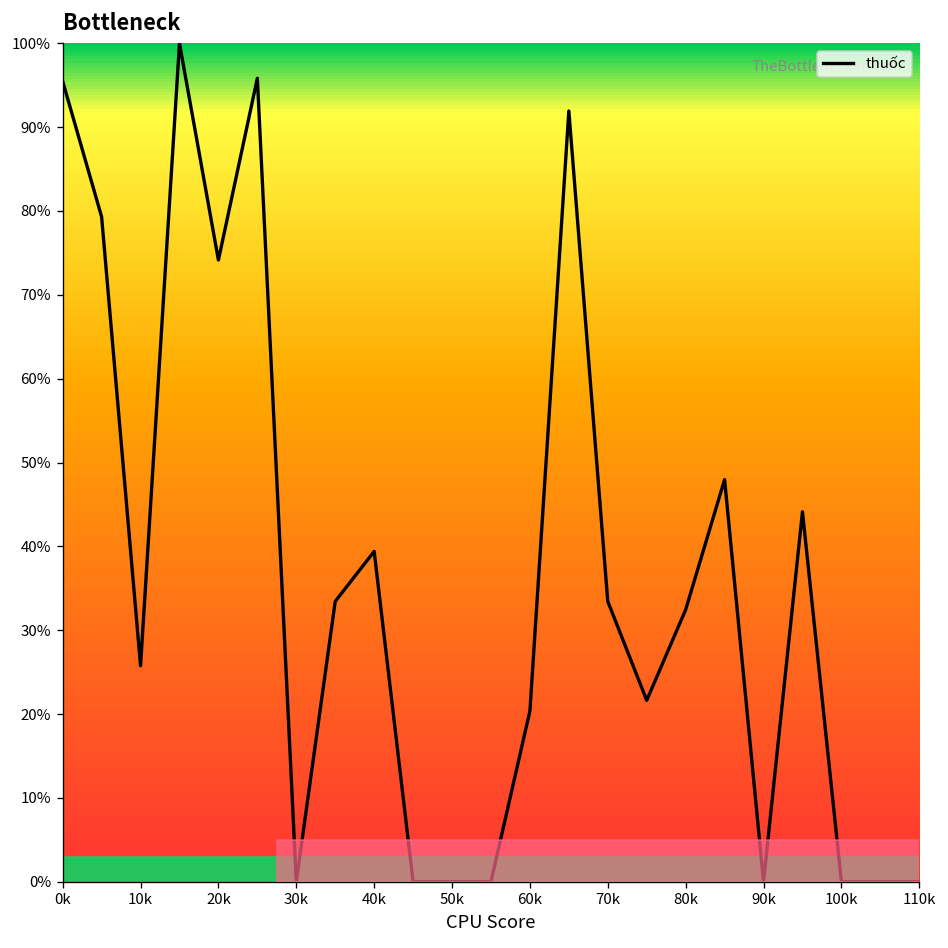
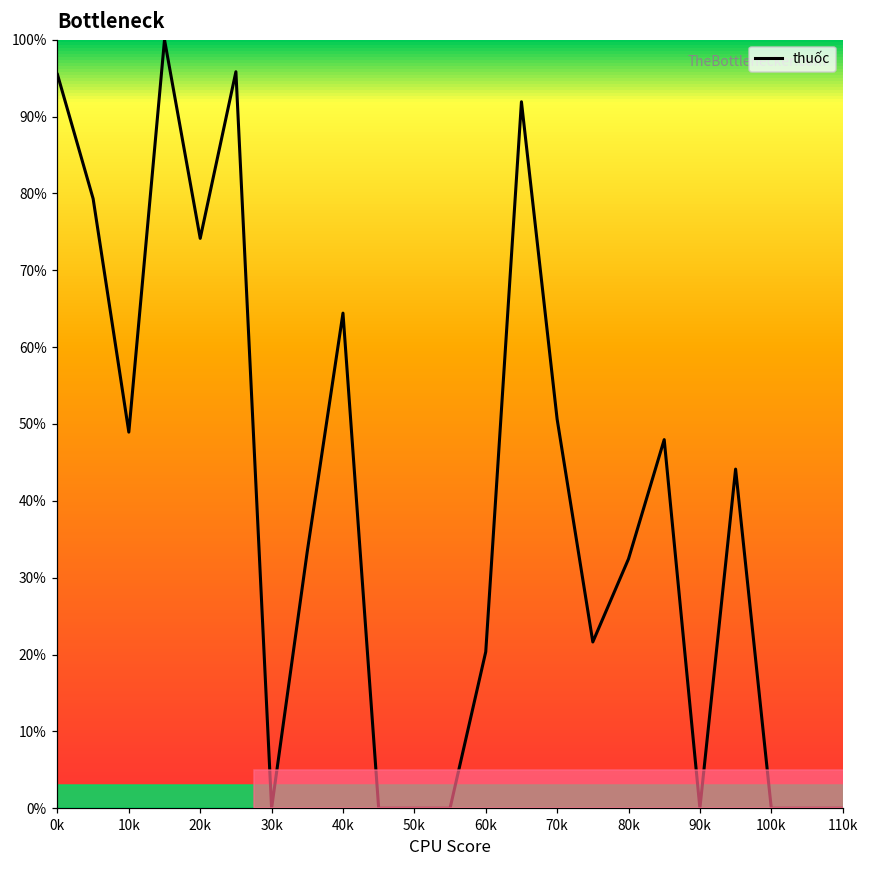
10k: 26% -> 49%
40k: 39% -> 64%
70k: 33% -> 51%
